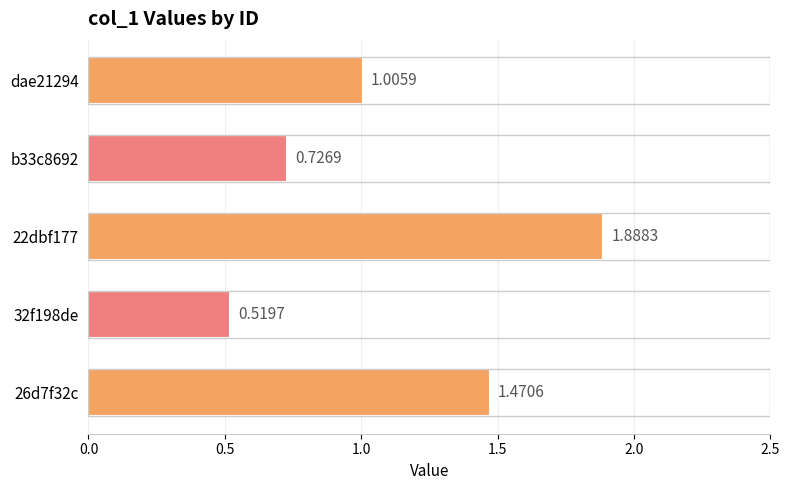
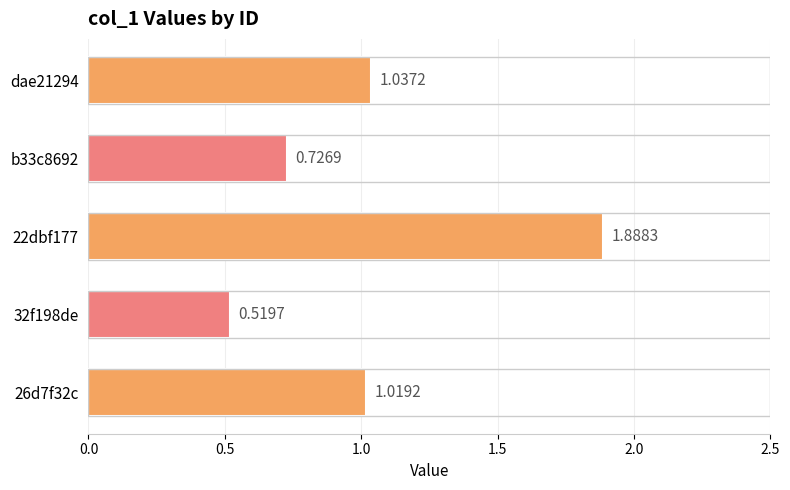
dae21294: 1.0059 -> 1.0372
26d7f32c: 1.4706 -> 1.0192
